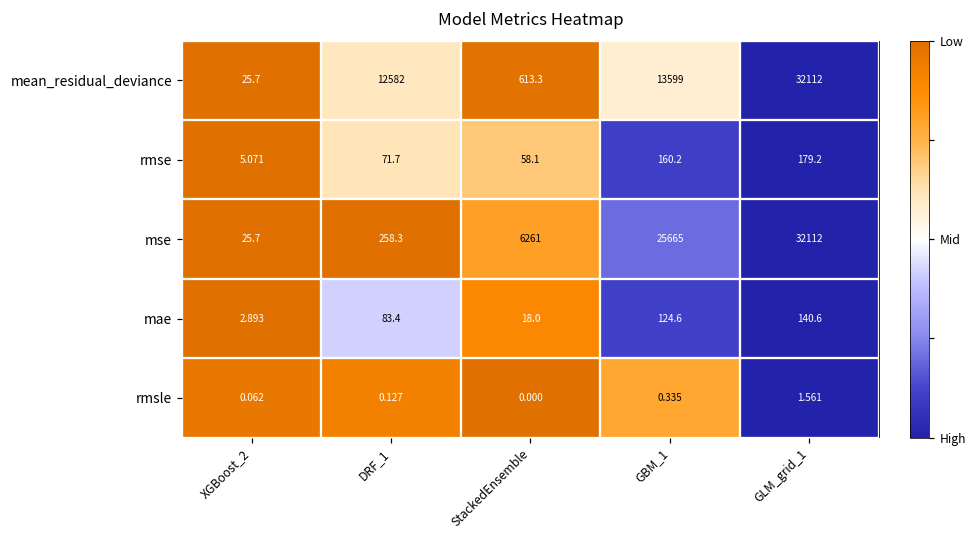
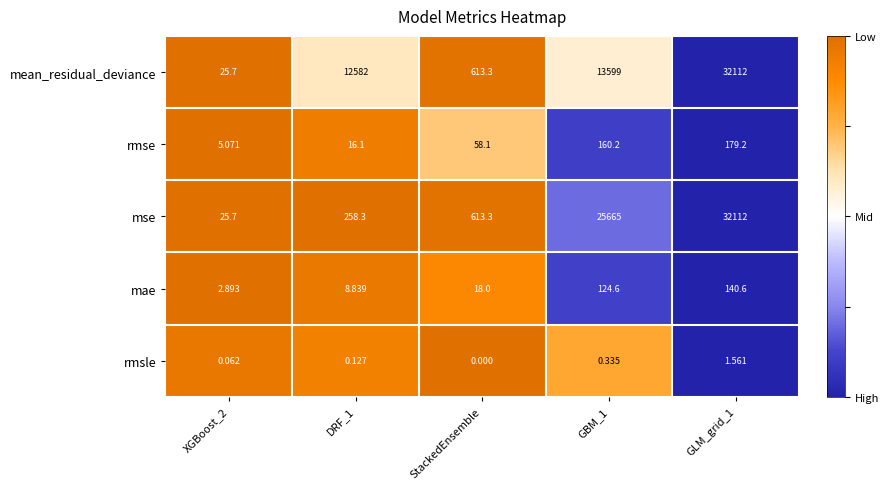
rmse, DRF_1: 71.7 -> 16.1
mse, StackedEnsemble: 6261 -> 613.3
mae, DRF_1: 83.4 -> 8.839
